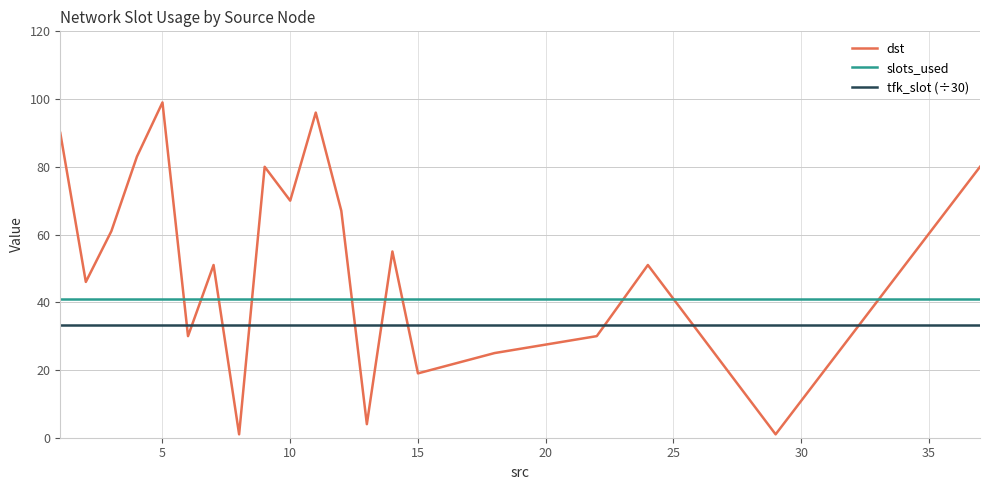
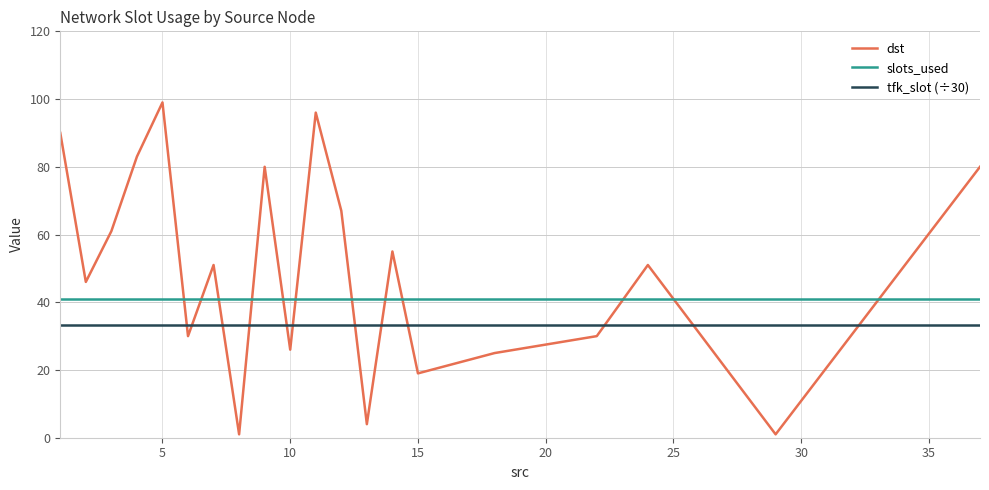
dst, 10: 70 -> 26
